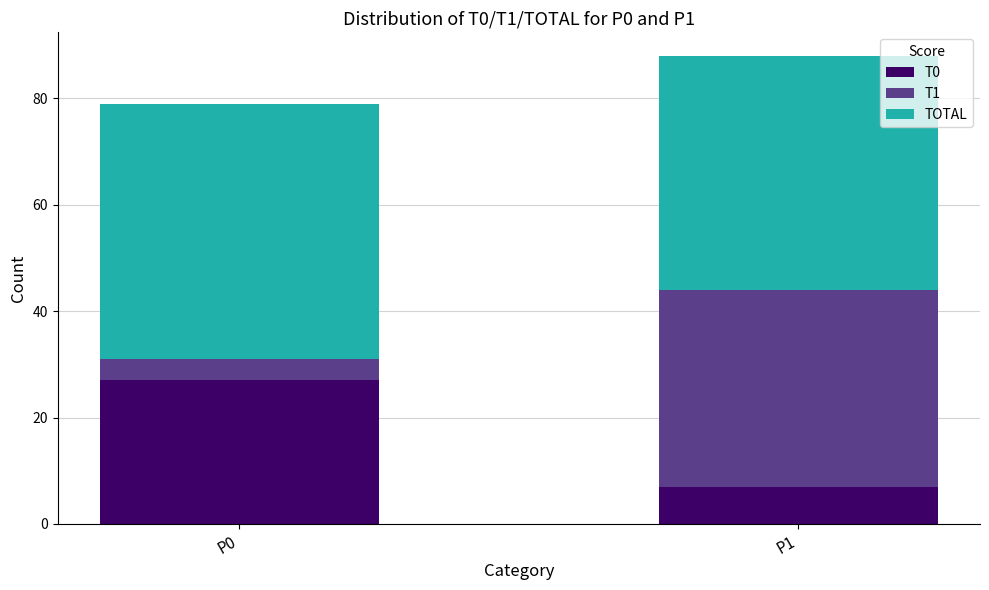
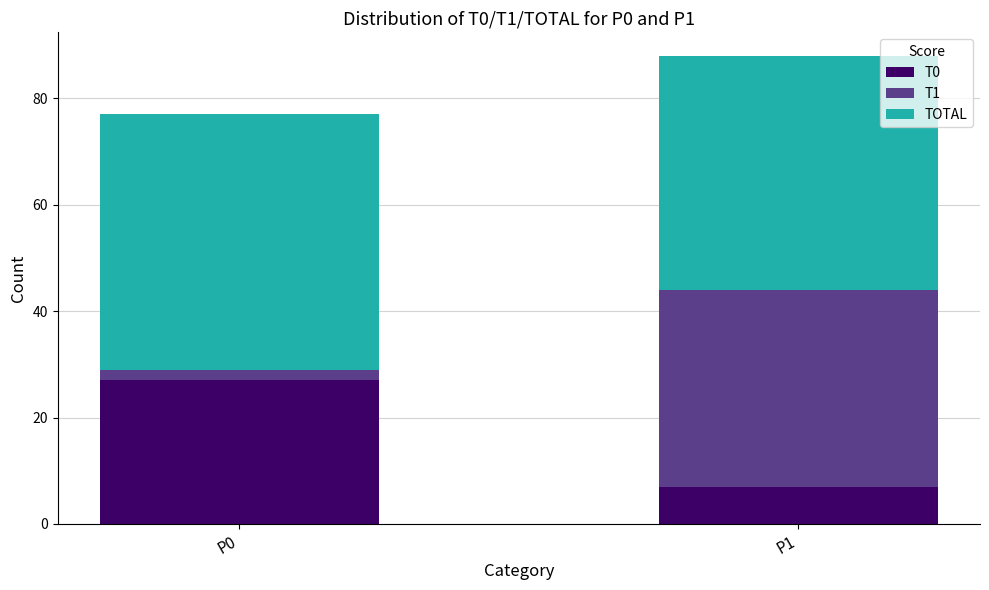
T1, P0: 4 -> 2
